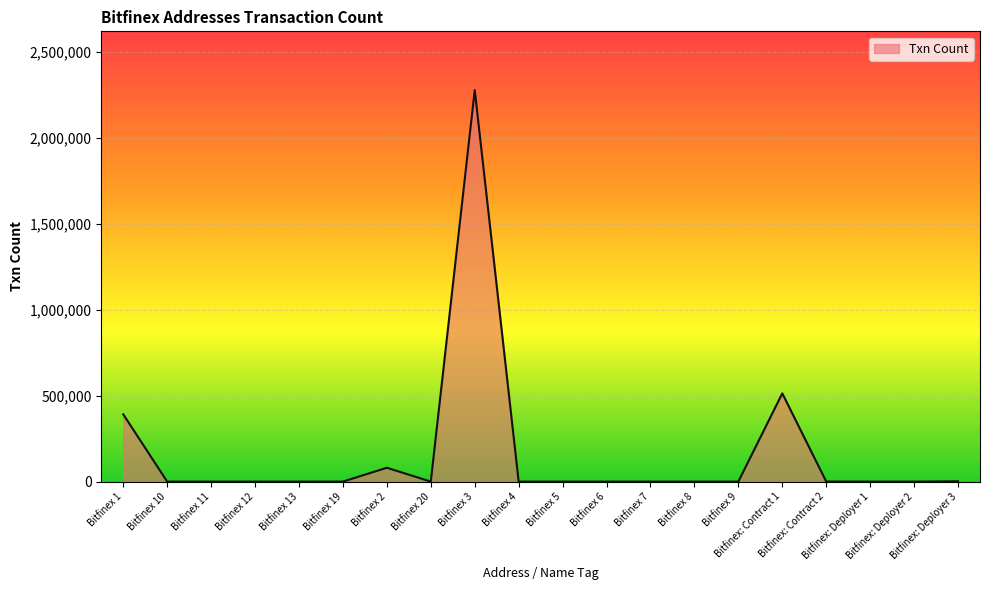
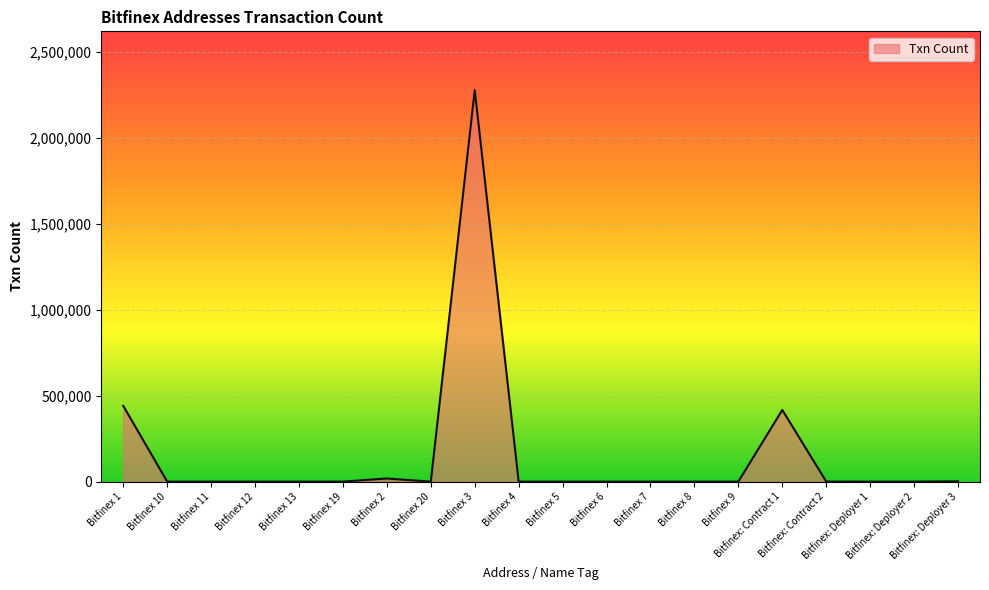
Bitfinex 1: 390,000 -> 440,000
Bitfinex 2: 80,000 -> 20,000
Bitfinex: Contract 1: 510,000 -> 420,000
